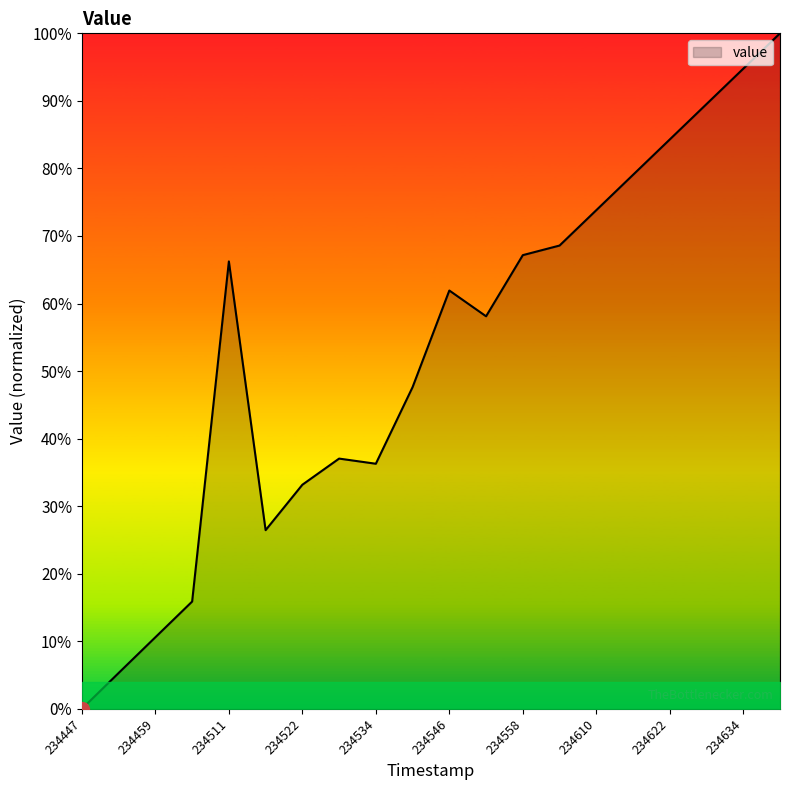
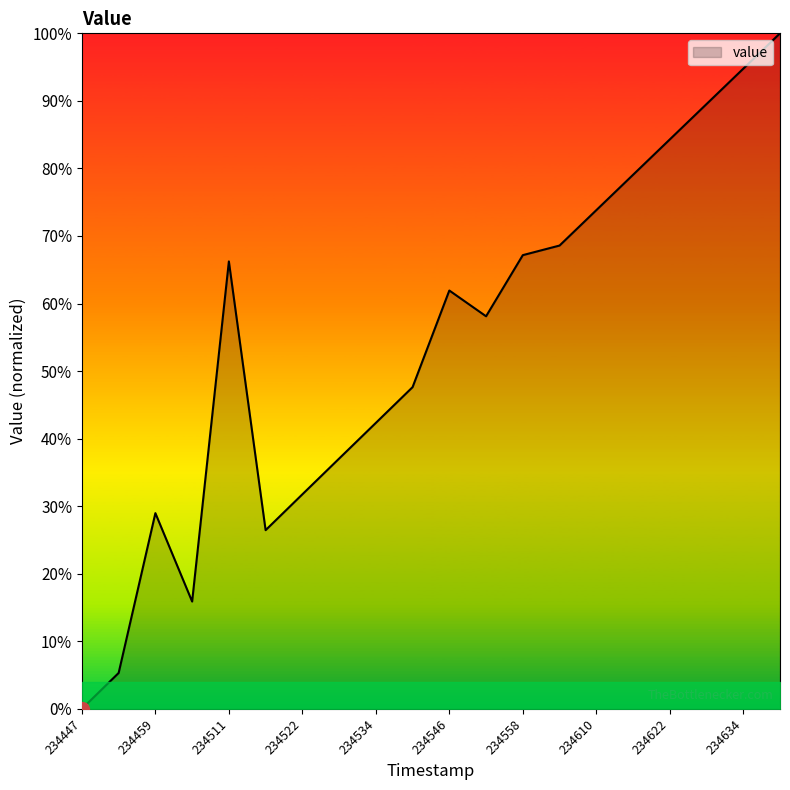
value, 234459: 11% -> 29%
value, 234522: 33% -> 32%
value, 234534: 36% -> 42%
